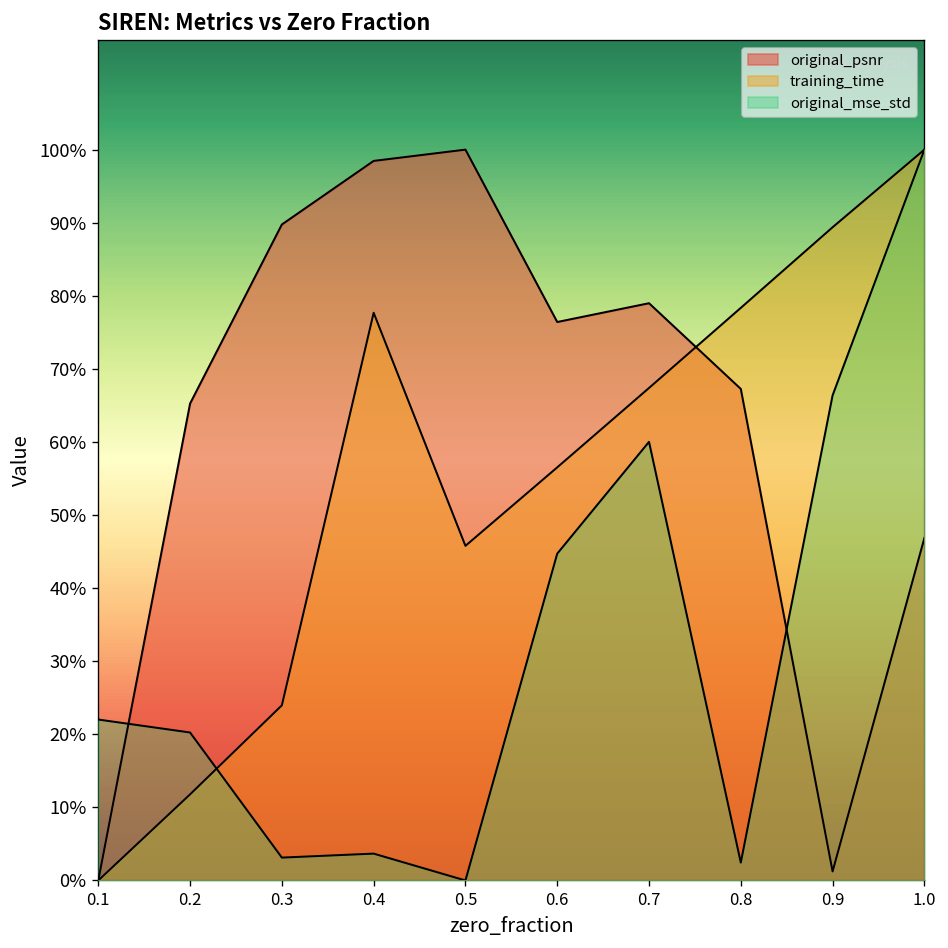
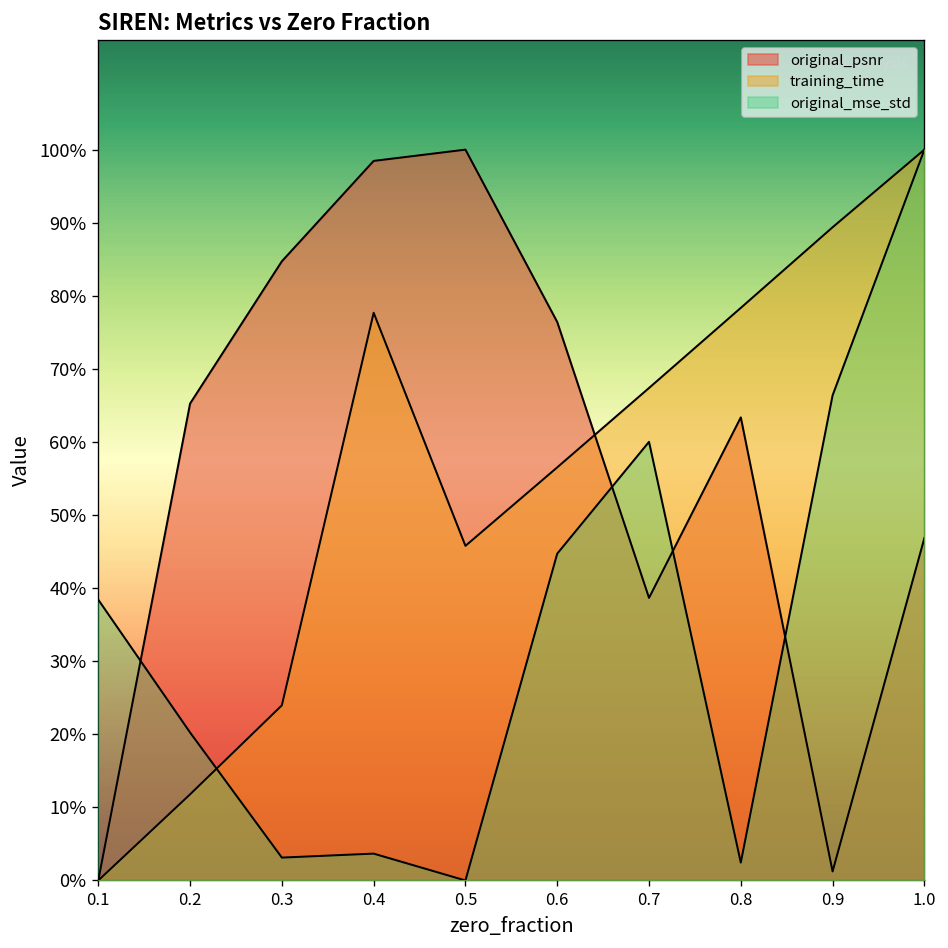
original_mse_std, 0.1: 22% -> 38%
original_psnr, 0.3: 90% -> 85%
original_psnr, 0.7: 79% -> 39%
original_psnr, 0.8: 67% -> 63%
